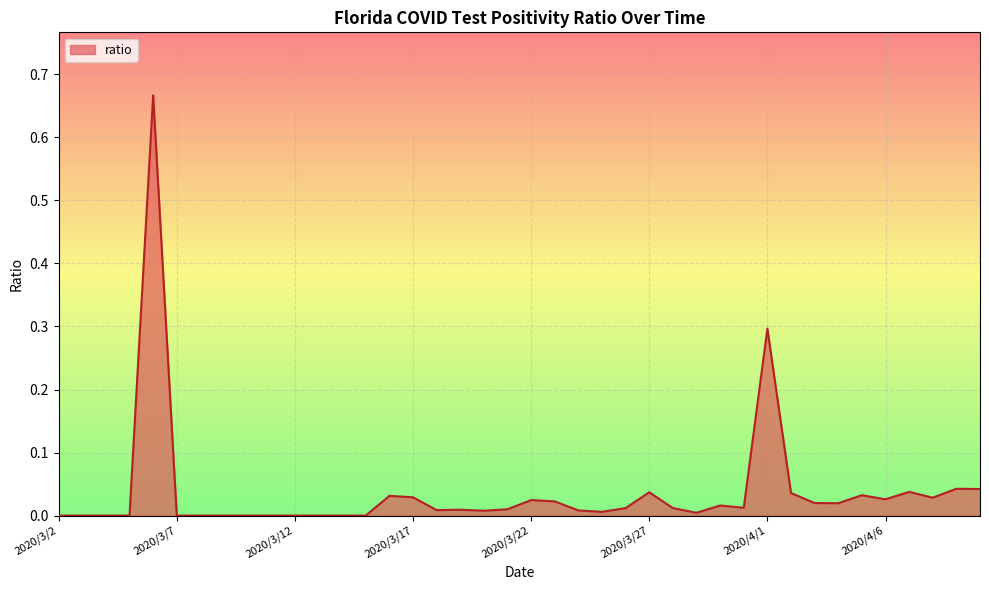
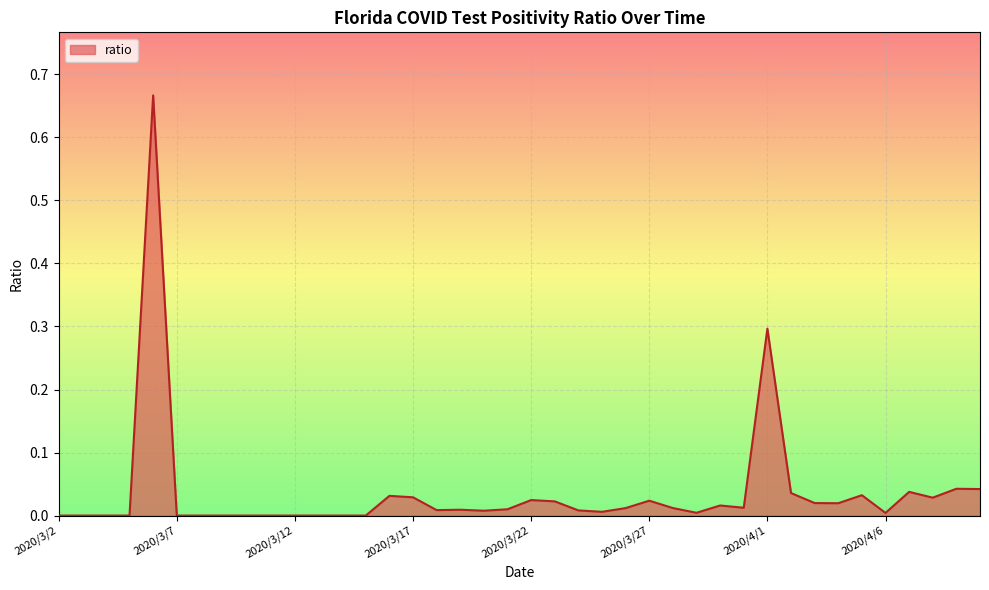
2020/3/27: 0.04 -> 0.02
2020/4/6: 0.03 -> 0.00
